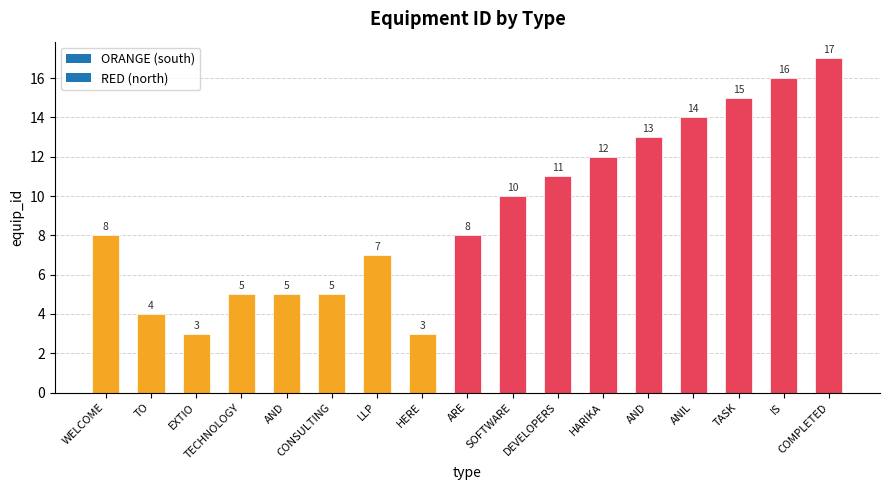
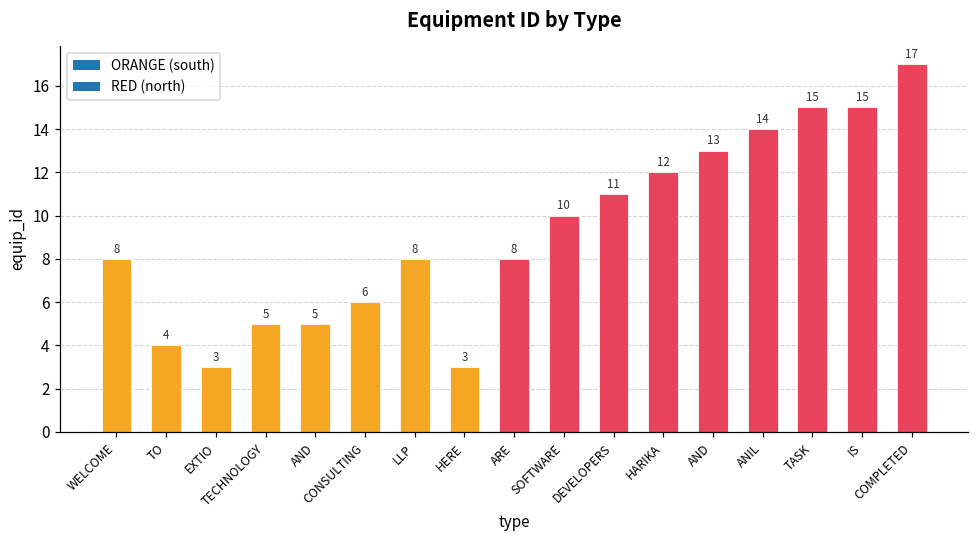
CONSULTING: 5 -> 6
LLP: 7 -> 8
IS: 16 -> 15
